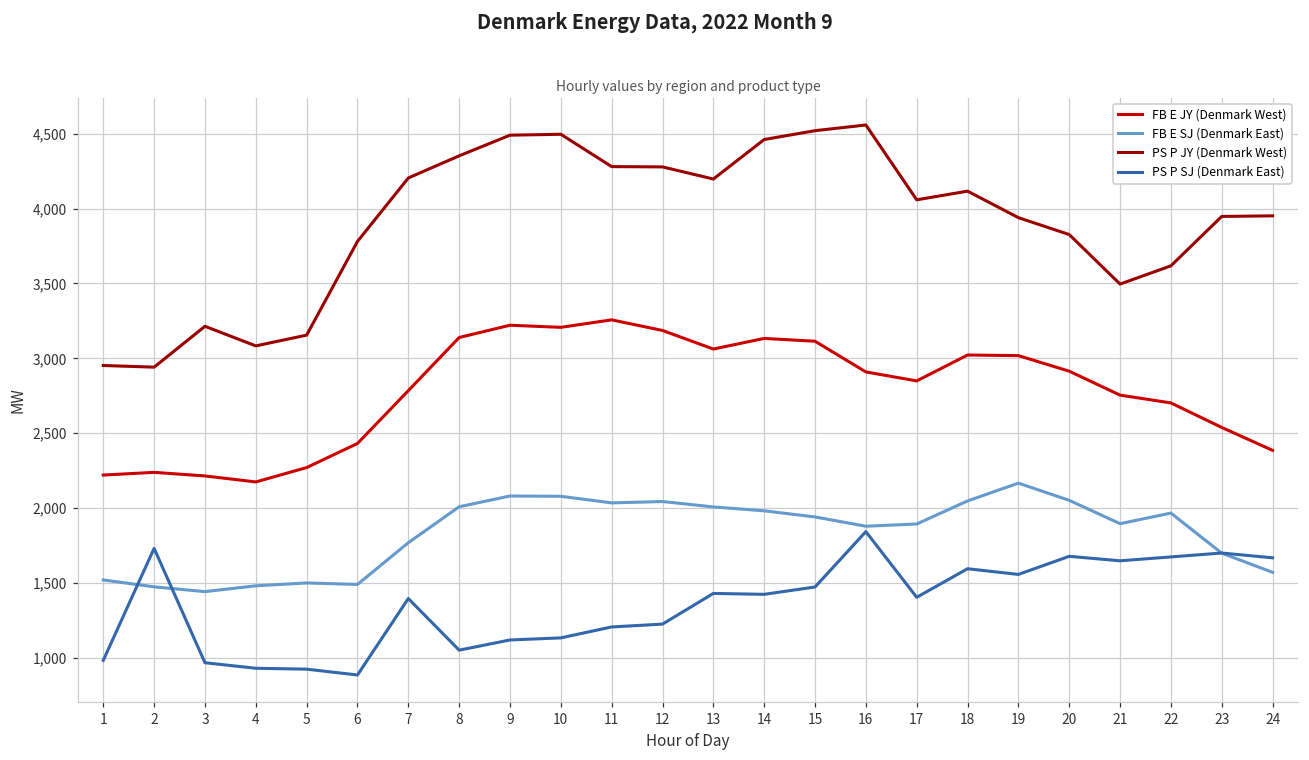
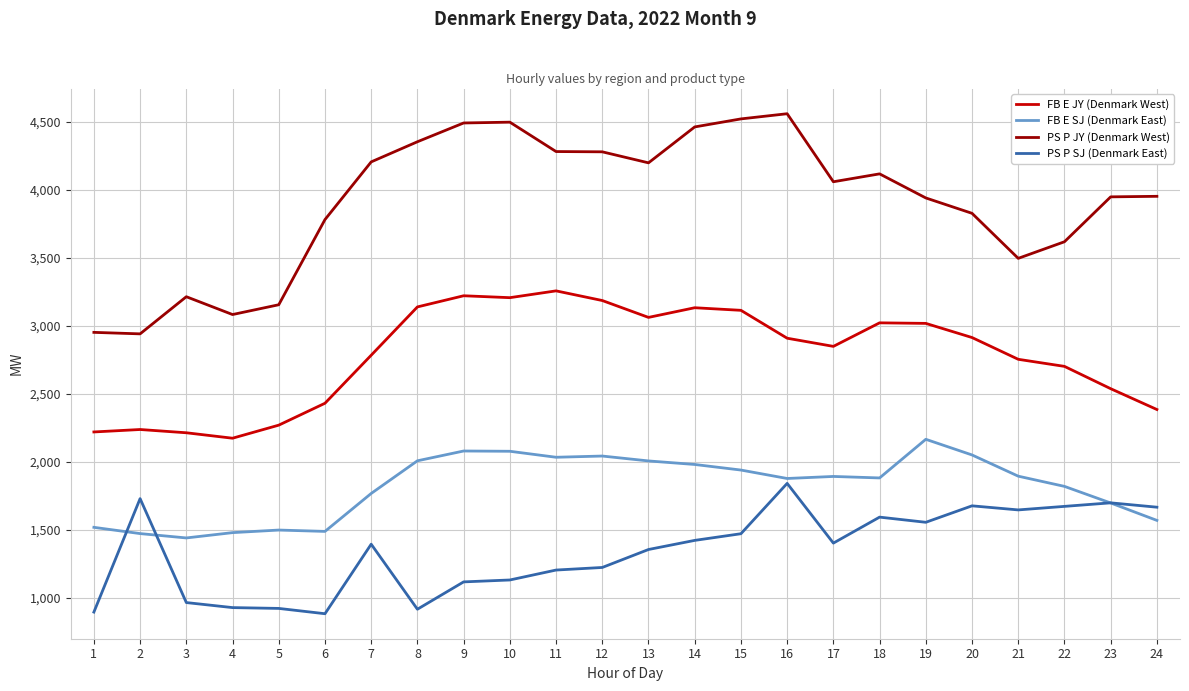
PS P SJ (Denmark East), 1: 980 -> 900
PS P SJ (Denmark East), 8: 1,050 -> 920
PS P SJ (Denmark East), 13: 1,430 -> 1,360
FB E SJ (Denmark East), 18: 2,050 -> 1,880
FB E SJ (Denmark East), 22: 1,970 -> 1,820
